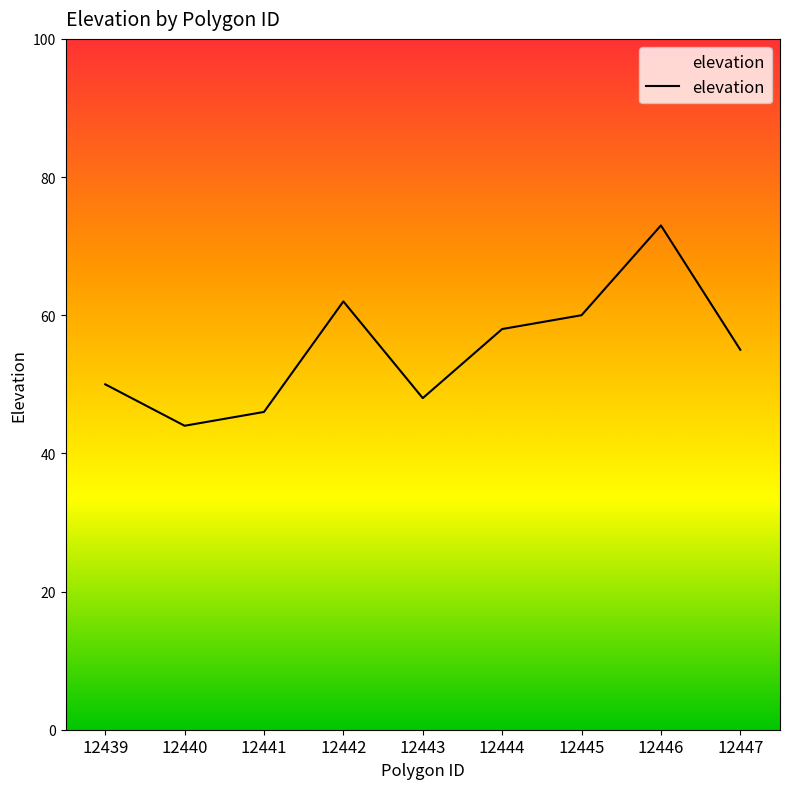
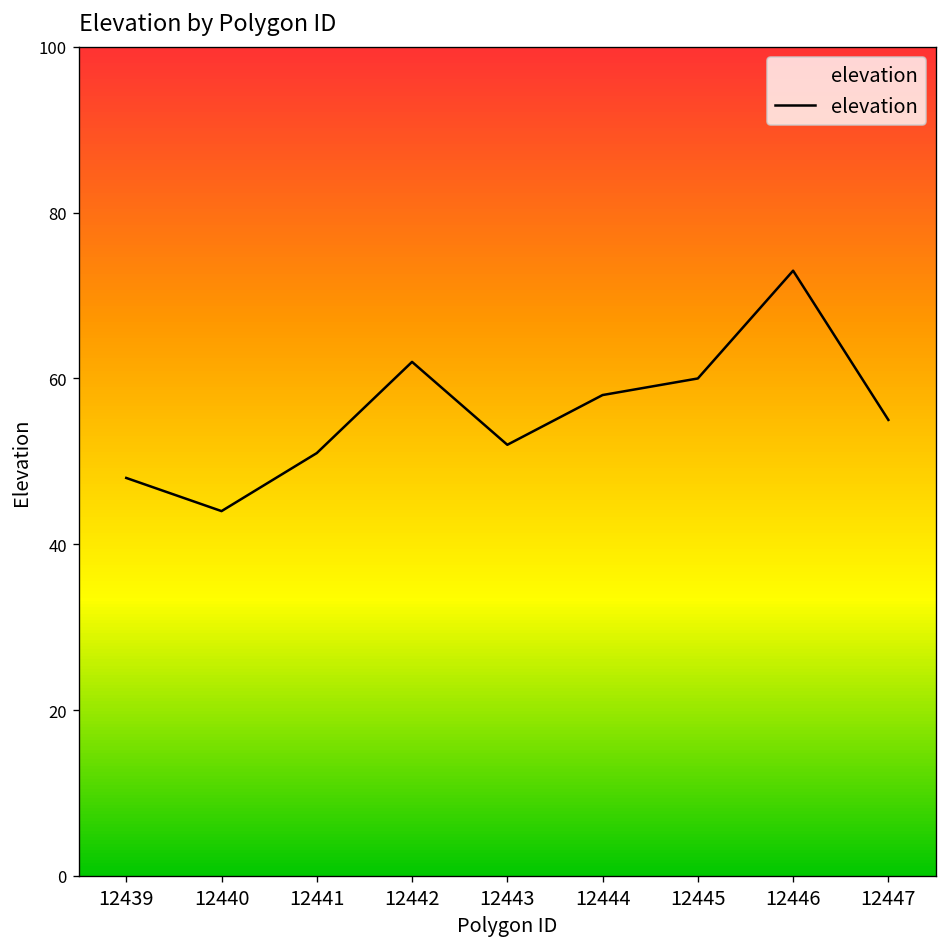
12439: 50 -> 48
12441: 46 -> 51
12443: 48 -> 52
